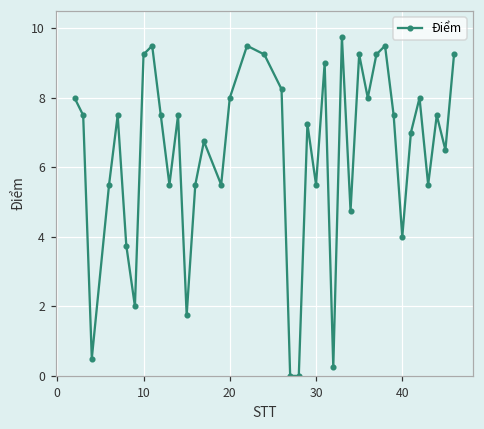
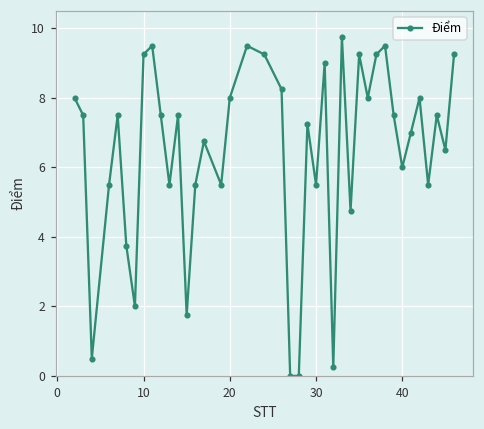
40: 4 -> 6
